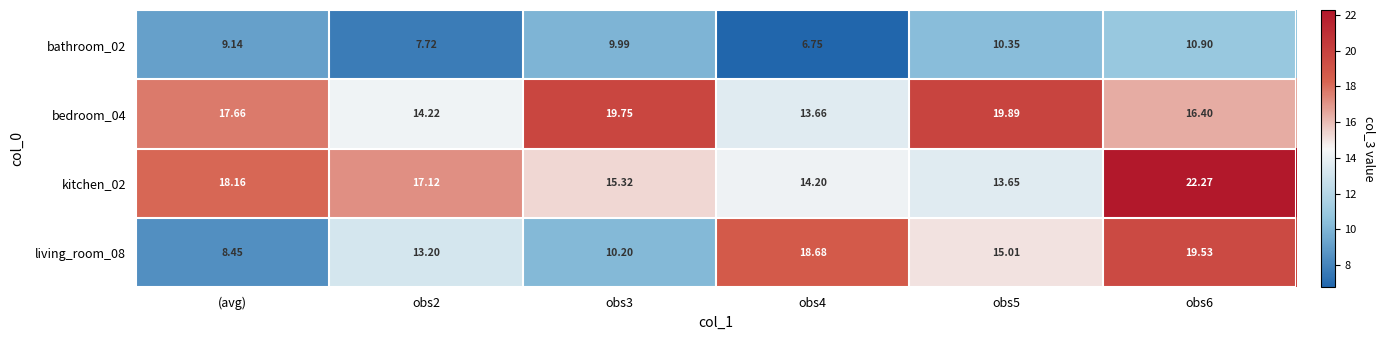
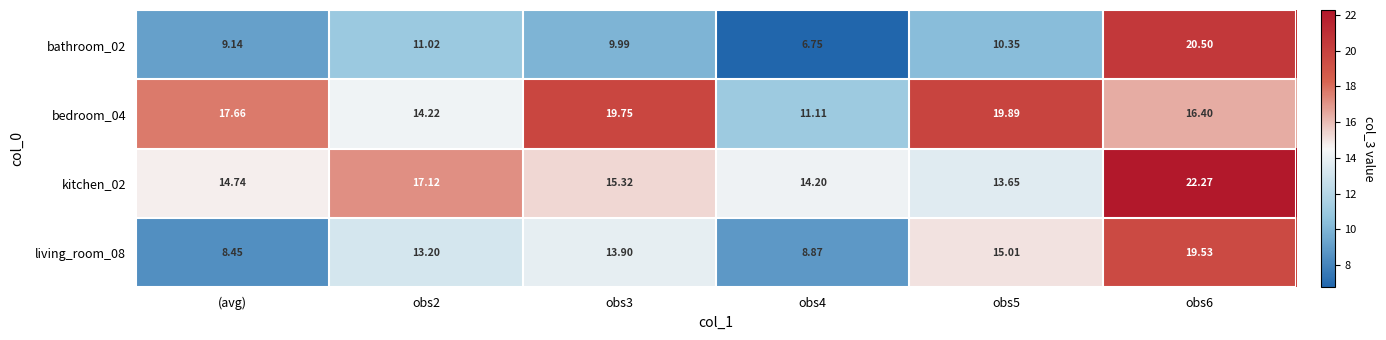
bathroom_02, obs2: 7.72 -> 11.02
bathroom_02, obs6: 10.90 -> 20.50
bedroom_04, obs4: 13.66 -> 11.11
kitchen_02, (avg): 18.16 -> 14.74
living_room_08, obs3: 10.20 -> 13.90
living_room_08, obs4: 18.68 -> 8.87
